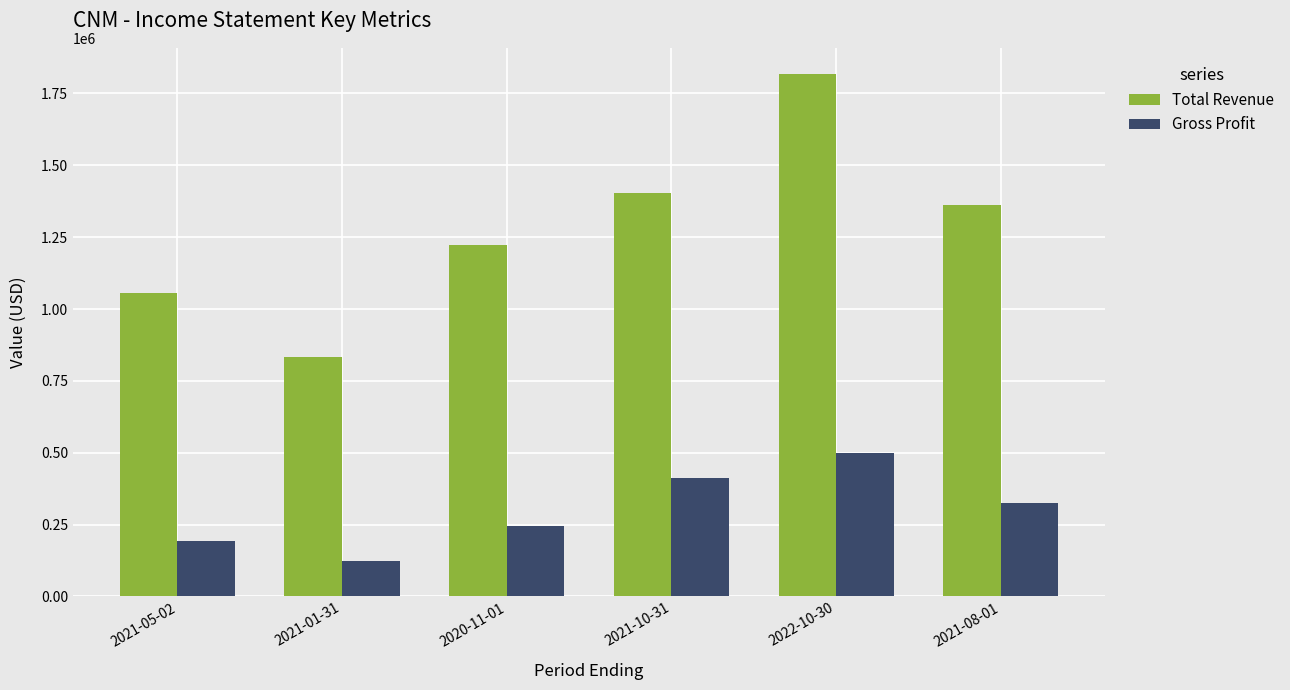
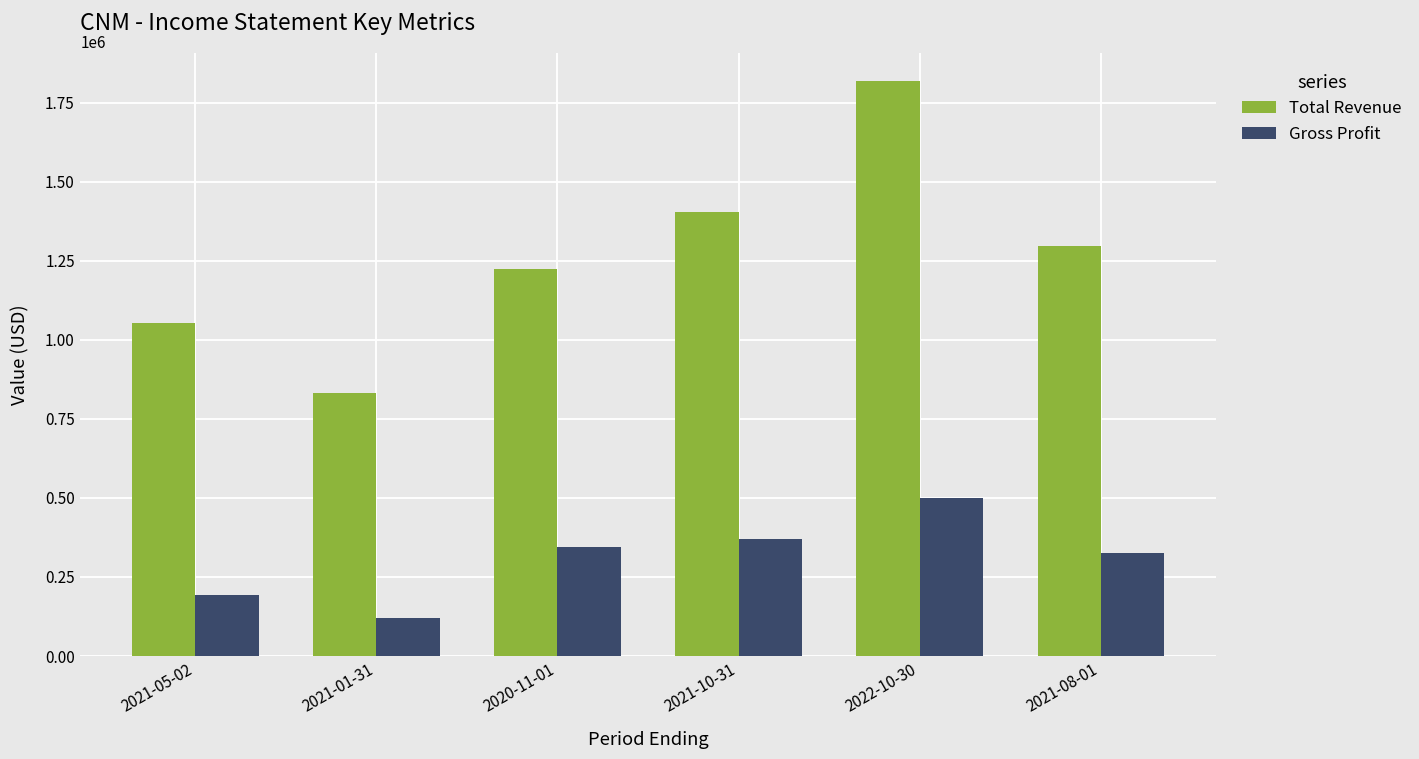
Gross Profit, 2020-11-01: 240000 -> 340000
Gross Profit, 2021-10-31: 410000 -> 370000
Total Revenue, 2021-08-01: 1360000 -> 1300000
